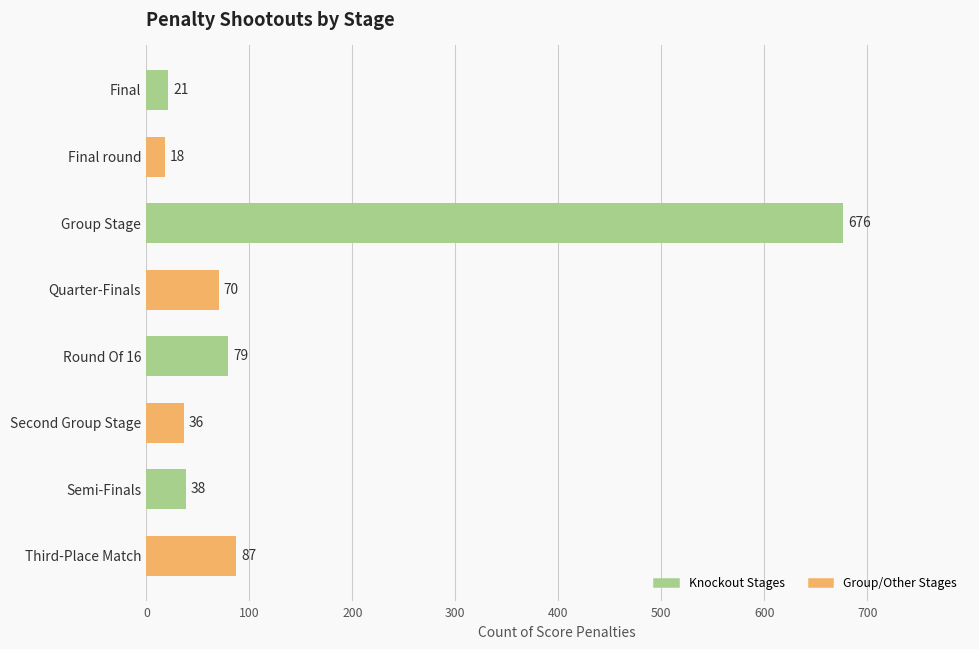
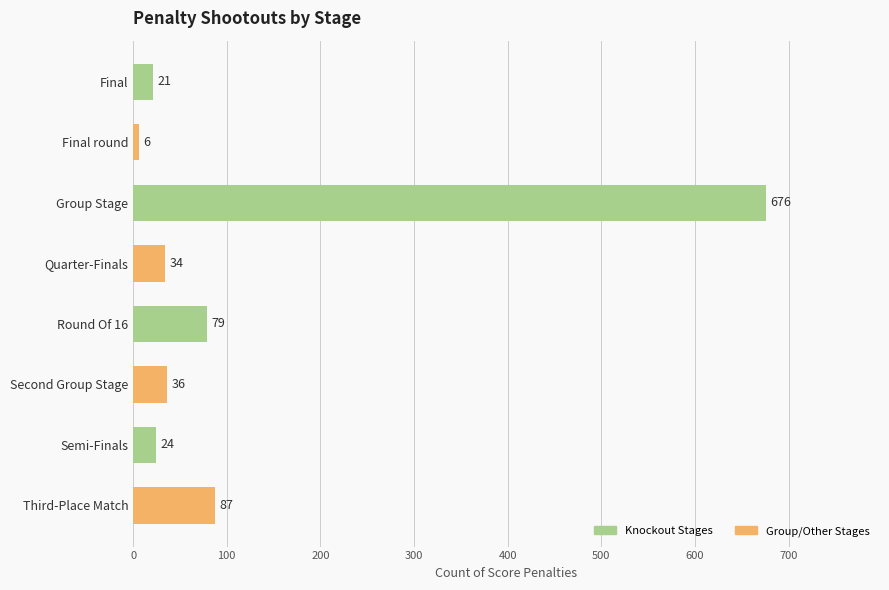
Final round: 18 -> 6
Quarter-Finals: 70 -> 34
Semi-Finals: 38 -> 24
